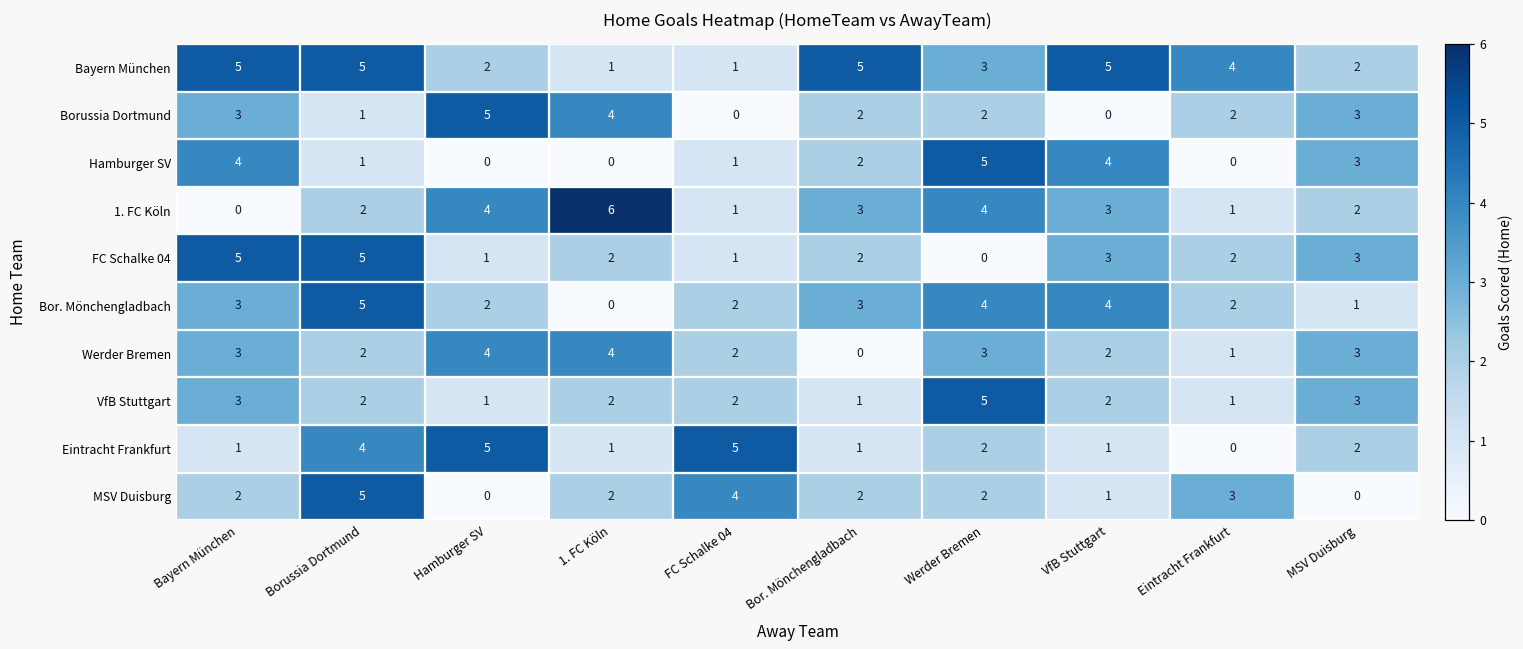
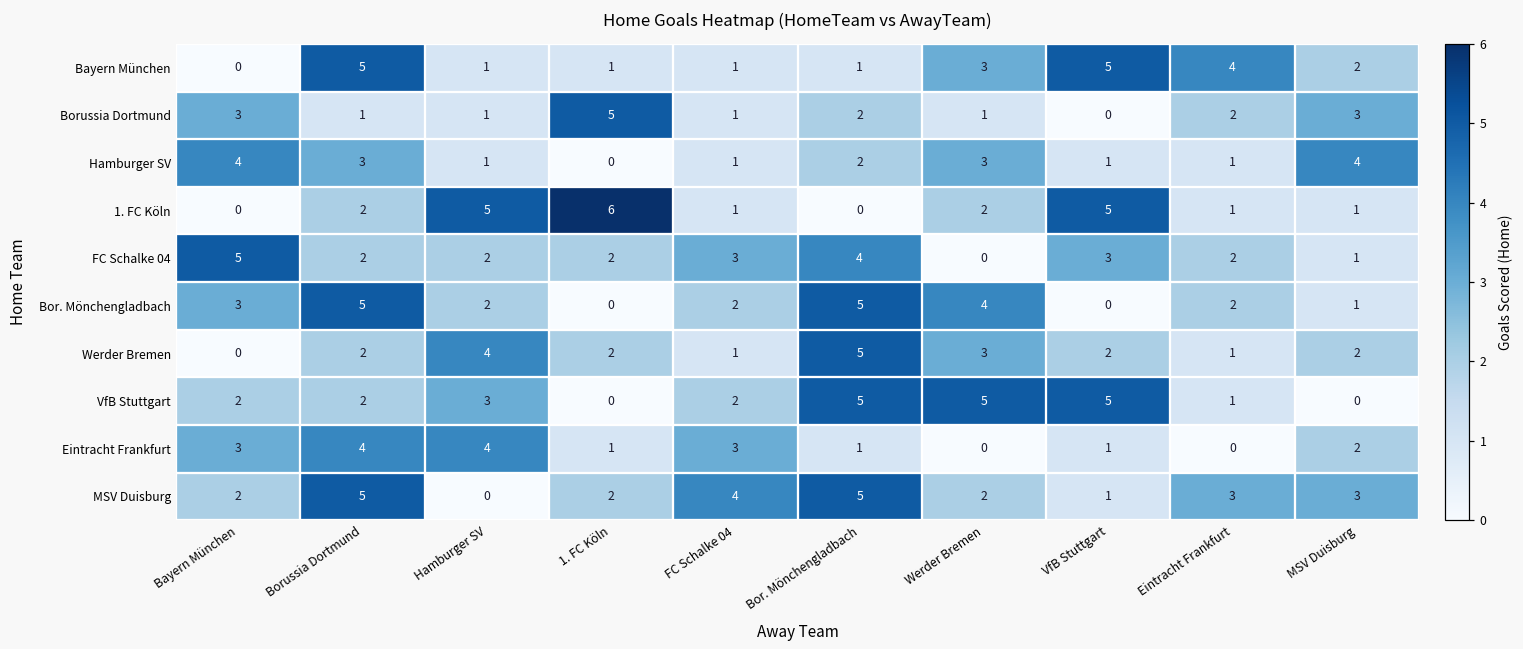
Bayern München, Bayern München: 5 -> 0
Bayern München, Hamburger SV: 2 -> 1
Bayern München, Bor. Mönchengladbach: 5 -> 1
Borussia Dortmund, Hamburger SV: 5 -> 1
Borussia Dortmund, 1. FC Köln: 4 -> 5
Borussia Dortmund, FC Schalke 04: 0 -> 1
Borussia Dortmund, Werder Bremen: 2 -> 1
Hamburger SV, Borussia Dortmund: 1 -> 3
Hamburger SV, Hamburger SV: 0 -> 1
Hamburger SV, Werder Bremen: 5 -> 3
Hamburger SV, VfB Stuttgart: 4 -> 1
Hamburger SV, Eintracht Frankfurt: 0 -> 1
Hamburger SV, MSV Duisburg: 3 -> 4
1. FC Köln, Hamburger SV: 4 -> 5
1. FC Köln, Bor. Mönchengladbach: 3 -> 0
1. FC Köln, Werder Bremen: 4 -> 2
1. FC Köln, VfB Stuttgart: 3 -> 5
1. FC Köln, MSV Duisburg: 2 -> 1
FC Schalke 04, Borussia Dortmund: 5 -> 2
FC Schalke 04, Hamburger SV: 1 -> 2
FC Schalke 04, FC Schalke 04: 1 -> 3
FC Schalke 04, Bor. Mönchengladbach: 2 -> 4
FC Schalke 04, MSV Duisburg: 3 -> 1
Bor. Mönchengladbach, Bor. Mönchengladbach: 3 -> 5
Bor. Mönchengladbach, VfB Stuttgart: 4 -> 0
Werder Bremen, Bayern München: 3 -> 0
Werder Bremen, 1. FC Köln: 4 -> 2
Werder Bremen, FC Schalke 04: 2 -> 1
Werder Bremen, Bor. Mönchengladbach: 0 -> 5
Werder Bremen, MSV Duisburg: 3 -> 2
VfB Stuttgart, Bayern München: 3 -> 2
VfB Stuttgart, Hamburger SV: 1 -> 3
VfB Stuttgart, 1. FC Köln: 2 -> 0
VfB Stuttgart, Bor. Mönchengladbach: 1 -> 5
VfB Stuttgart, VfB Stuttgart: 2 -> 5
VfB Stuttgart, MSV Duisburg: 3 -> 0
Eintracht Frankfurt, Bayern München: 1 -> 3
Eintracht Frankfurt, Hamburger SV: 5 -> 4
Eintracht Frankfurt, FC Schalke 04: 5 -> 3
Eintracht Frankfurt, Werder Bremen: 2 -> 0
MSV Duisburg, Bor. Mönchengladbach: 2 -> 5
MSV Duisburg, MSV Duisburg: 0 -> 3
